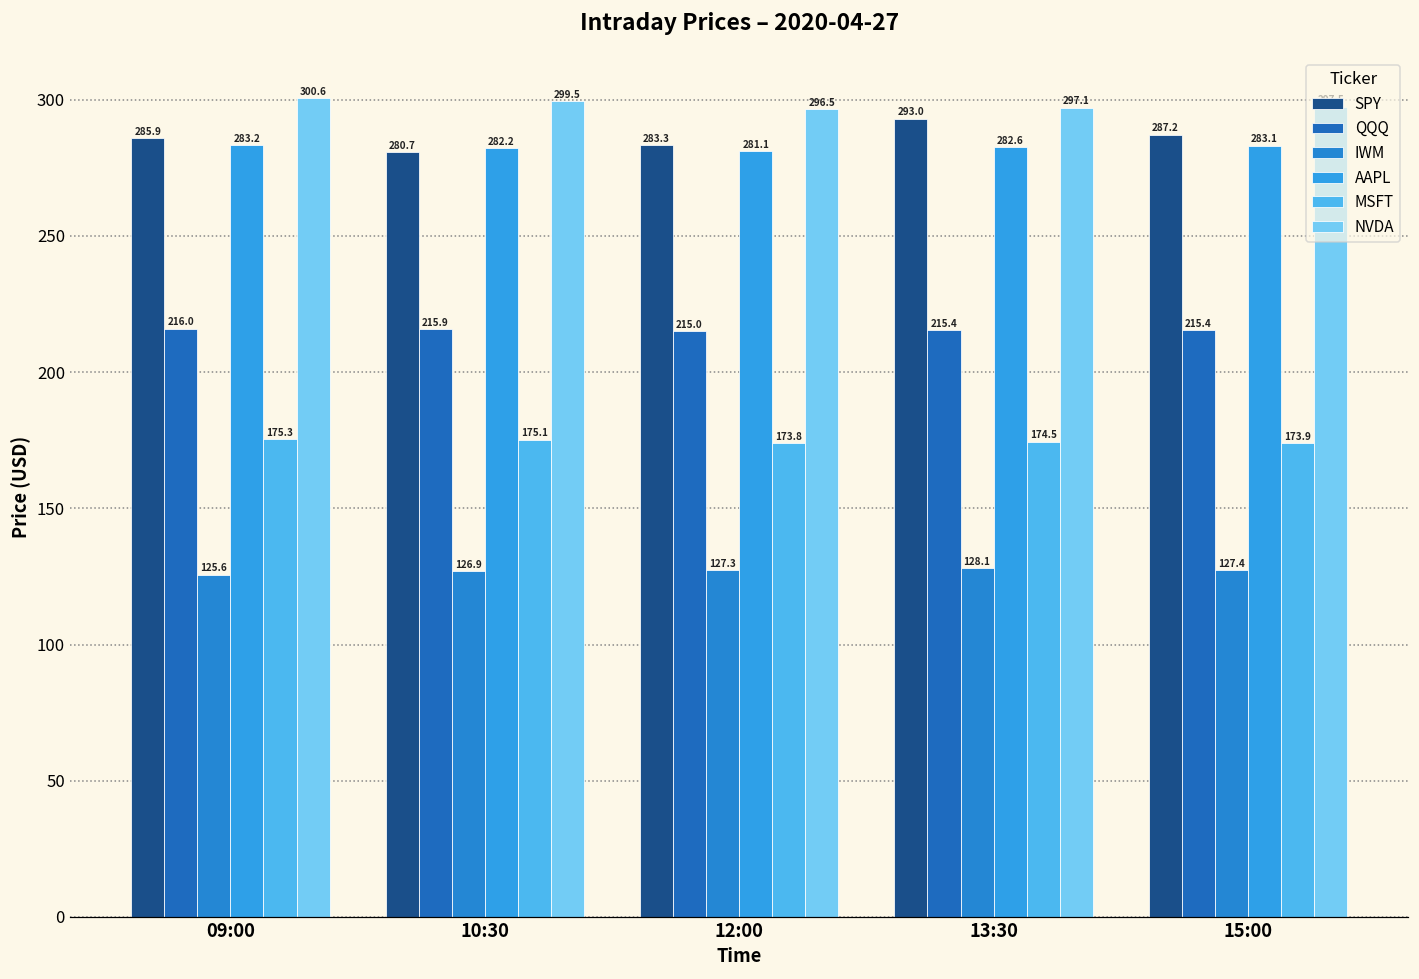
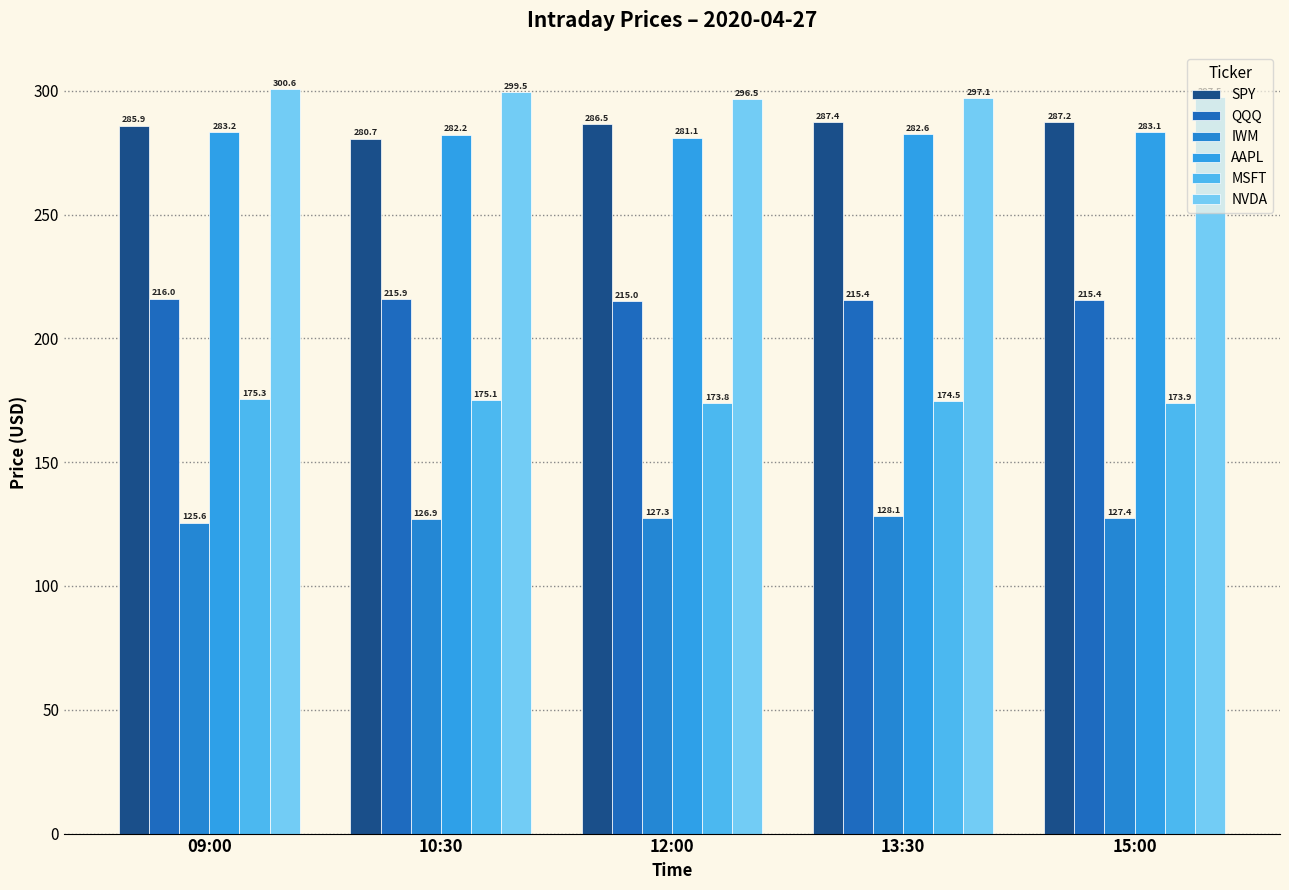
SPY, 12:00: 283.3 -> 286.5
SPY, 13:30: 293.0 -> 287.4
